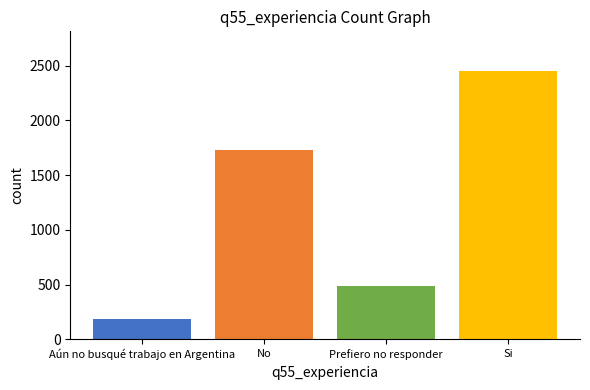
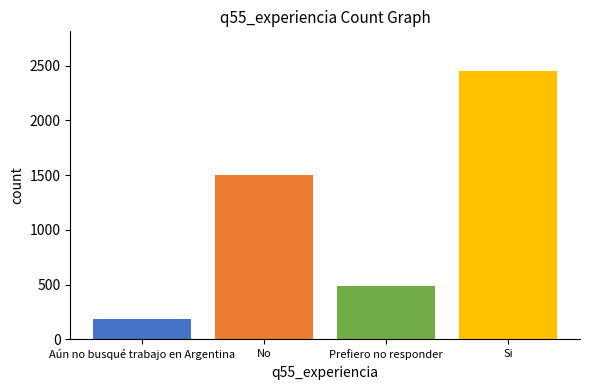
No: 1730 -> 1500
